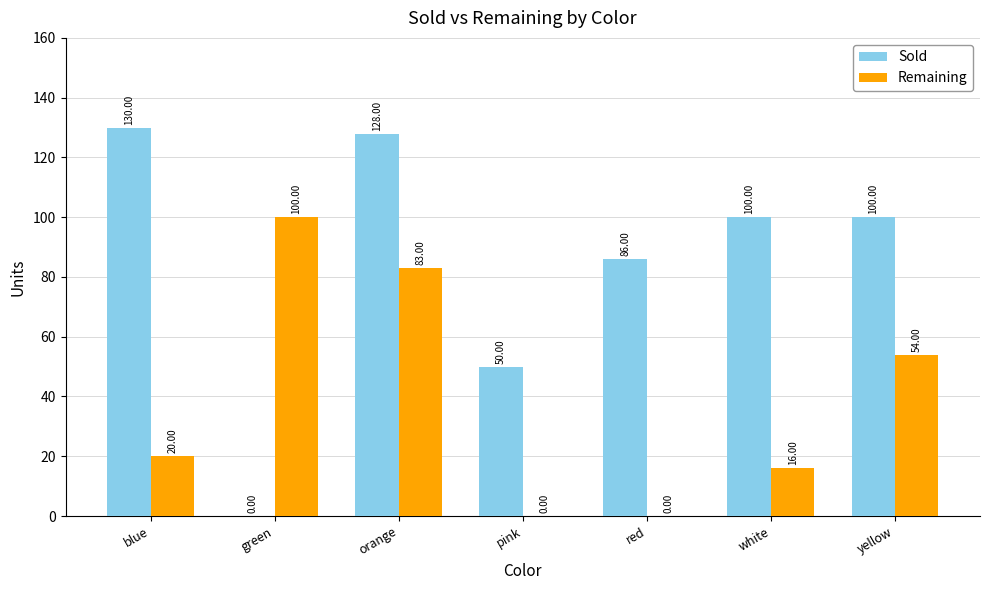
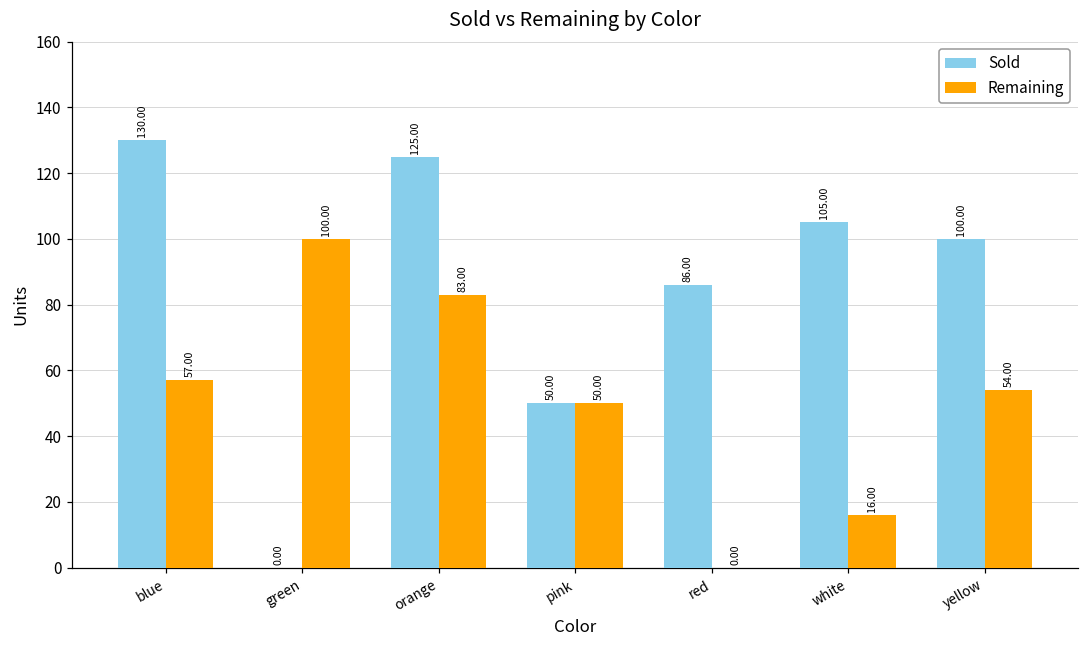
Remaining, blue: 20.00 -> 57.00
Sold, orange: 128.00 -> 125.00
Remaining, pink: 0.00 -> 50.00
Sold, white: 100.00 -> 105.00
